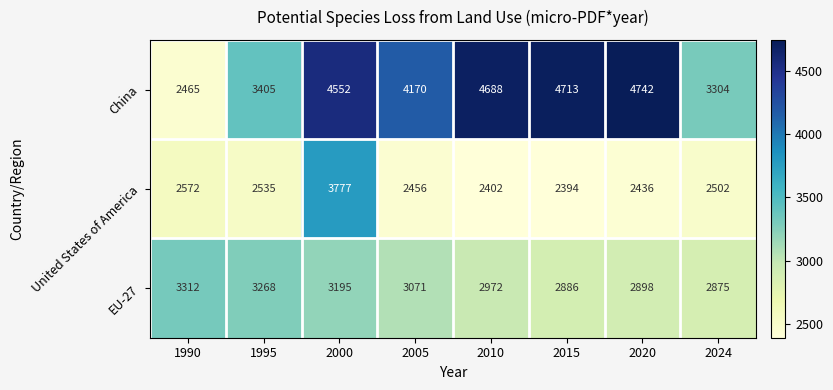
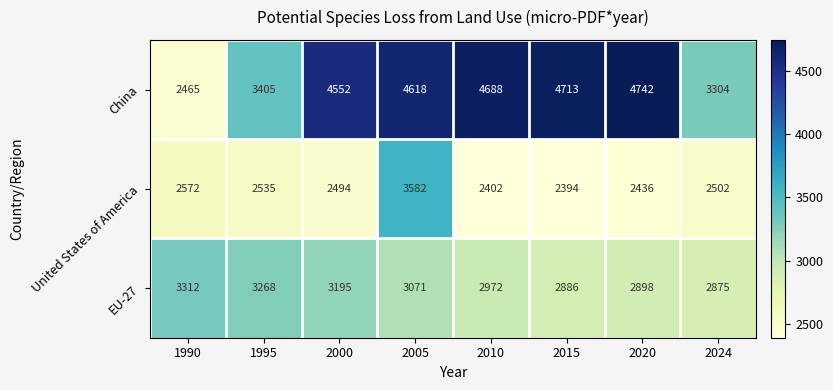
China, 2005: 4170 -> 4618
United States of America, 2000: 3777 -> 2494
United States of America, 2005: 2456 -> 3582
